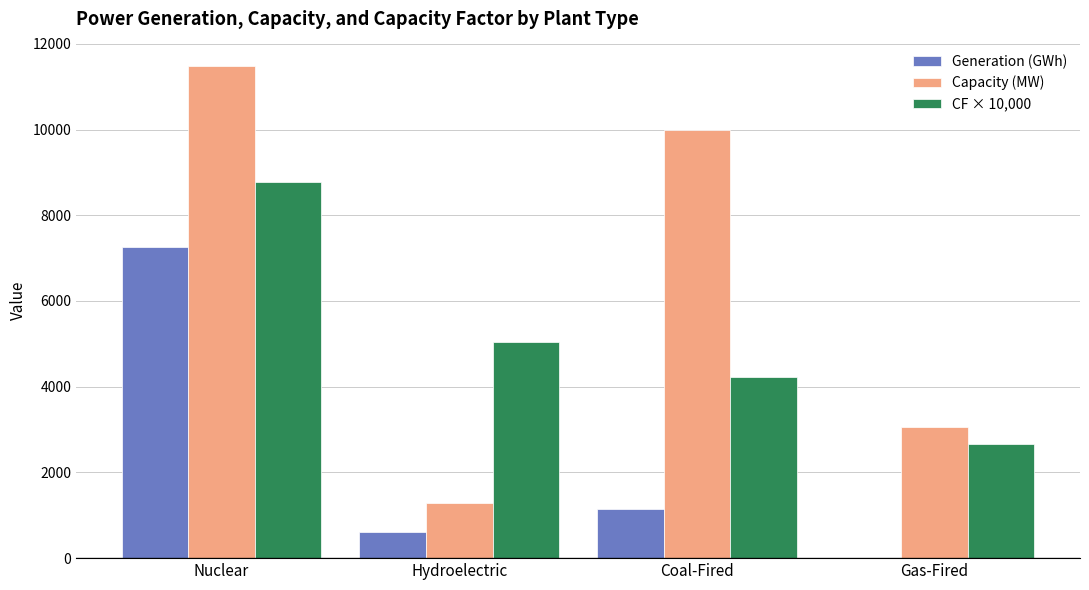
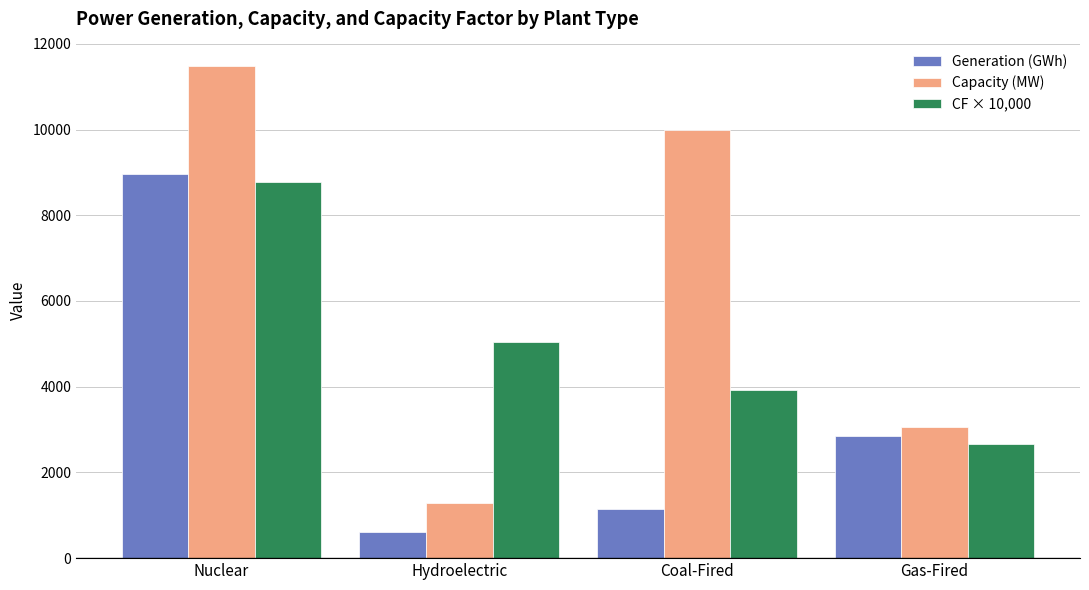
Generation (GWh), Nuclear: 7300 -> 9000
CF × 10,000, Coal-Fired: 4200 -> 3900
Generation (GWh), Gas-Fired: 0 -> 2900
